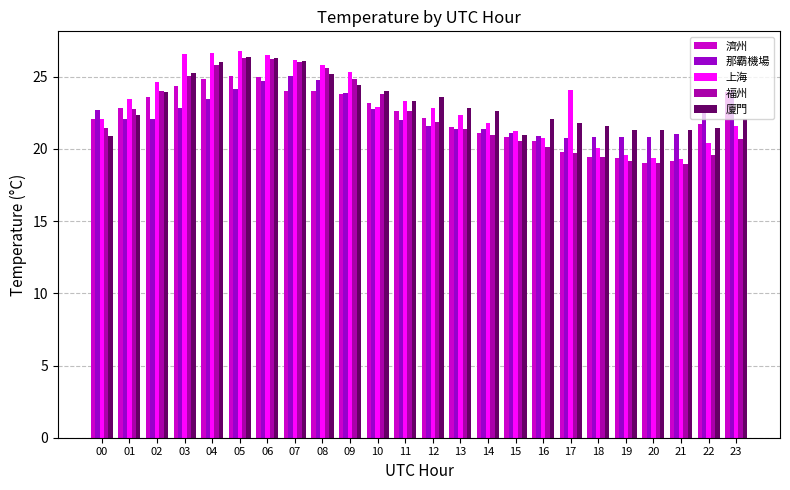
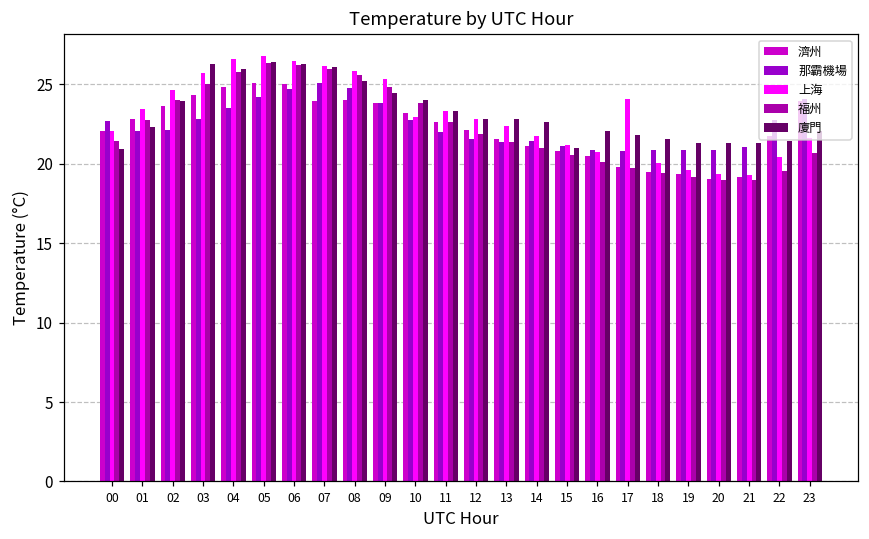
上海, 03: 26.6 -> 25.7
廈門, 03: 25.3 -> 26.3
廈門, 12: 23.6 -> 22.8
